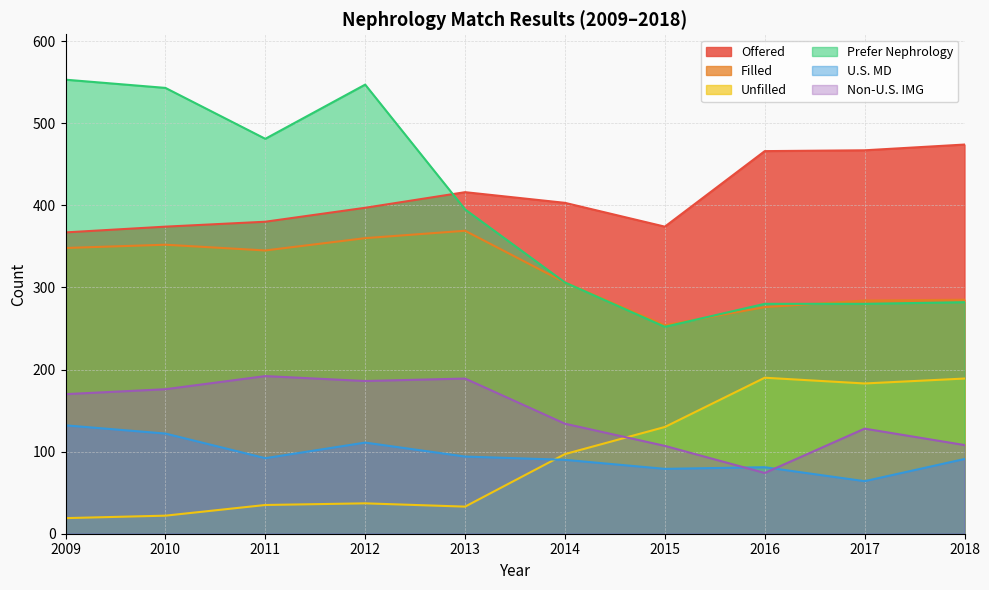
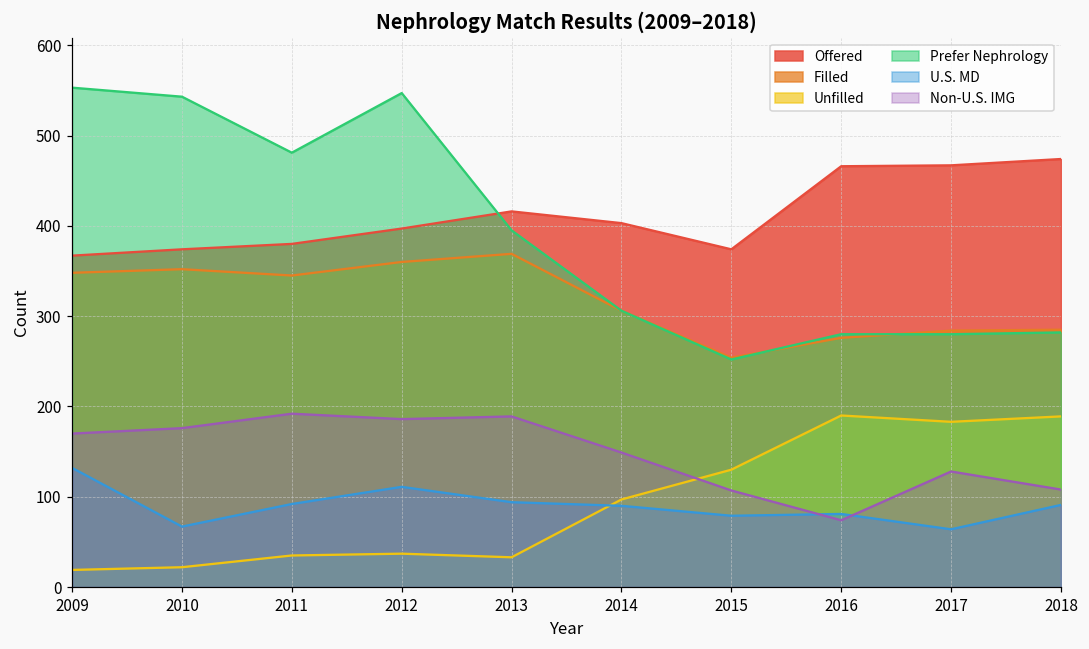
U.S. MD, 2010: 120 -> 70
Non-U.S. IMG, 2014: 130 -> 150
